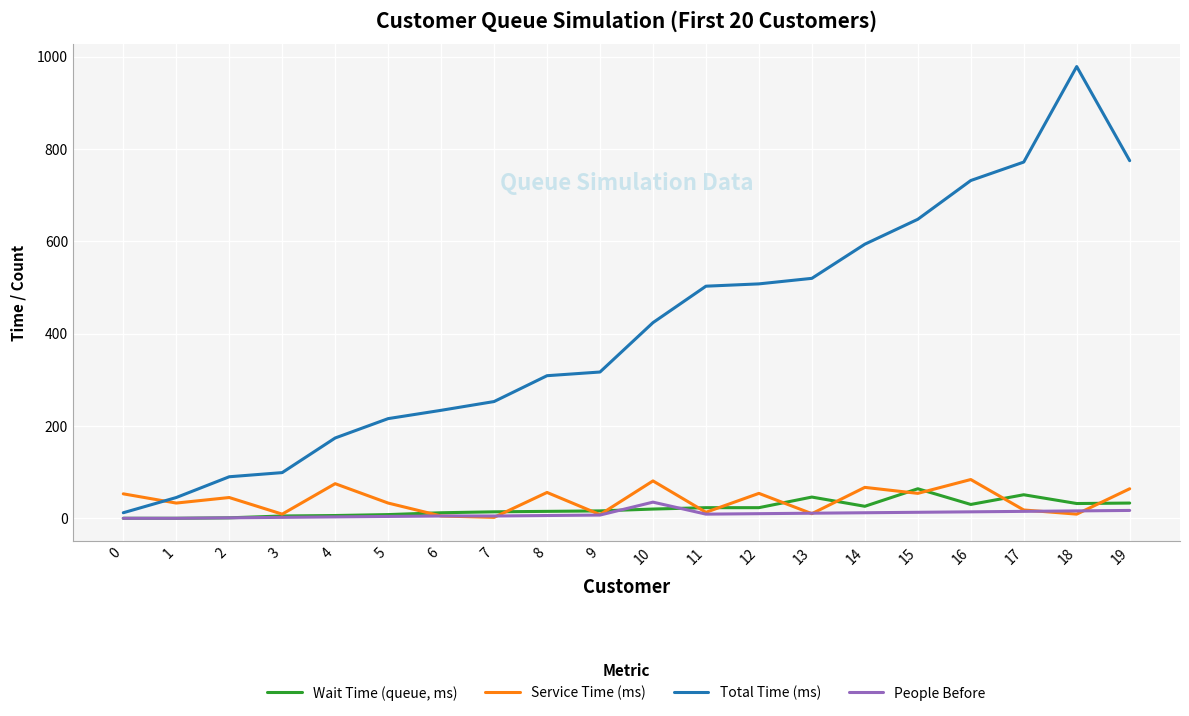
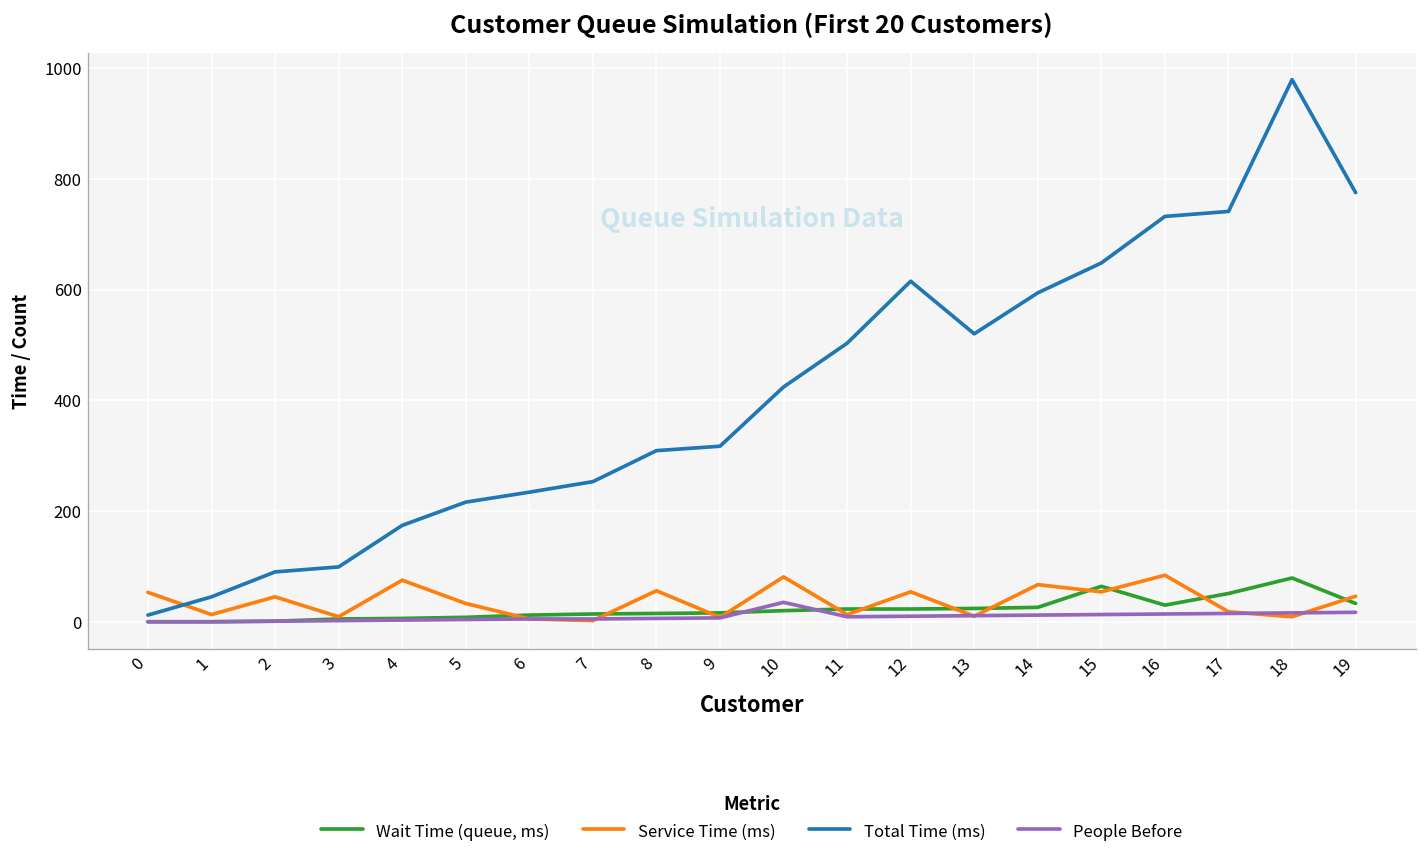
Service Time (ms), 1: 30 -> 10
Total Time (ms), 12: 510 -> 620
Wait Time (queue, ms), 13: 50 -> 20
Total Time (ms), 17: 770 -> 740
Wait Time (queue, ms), 18: 30 -> 80
Service Time (ms), 19: 60 -> 50
